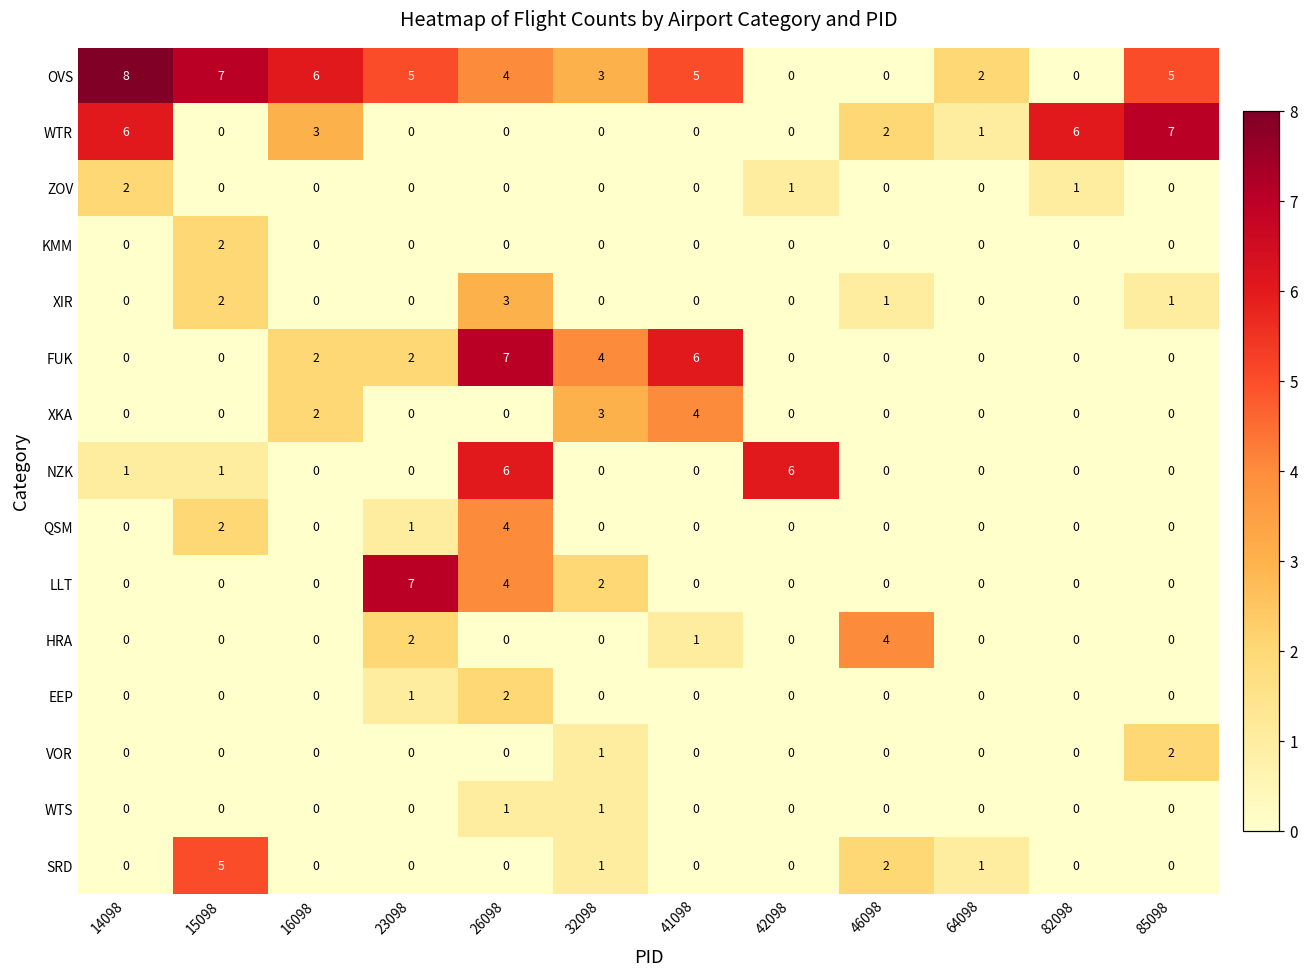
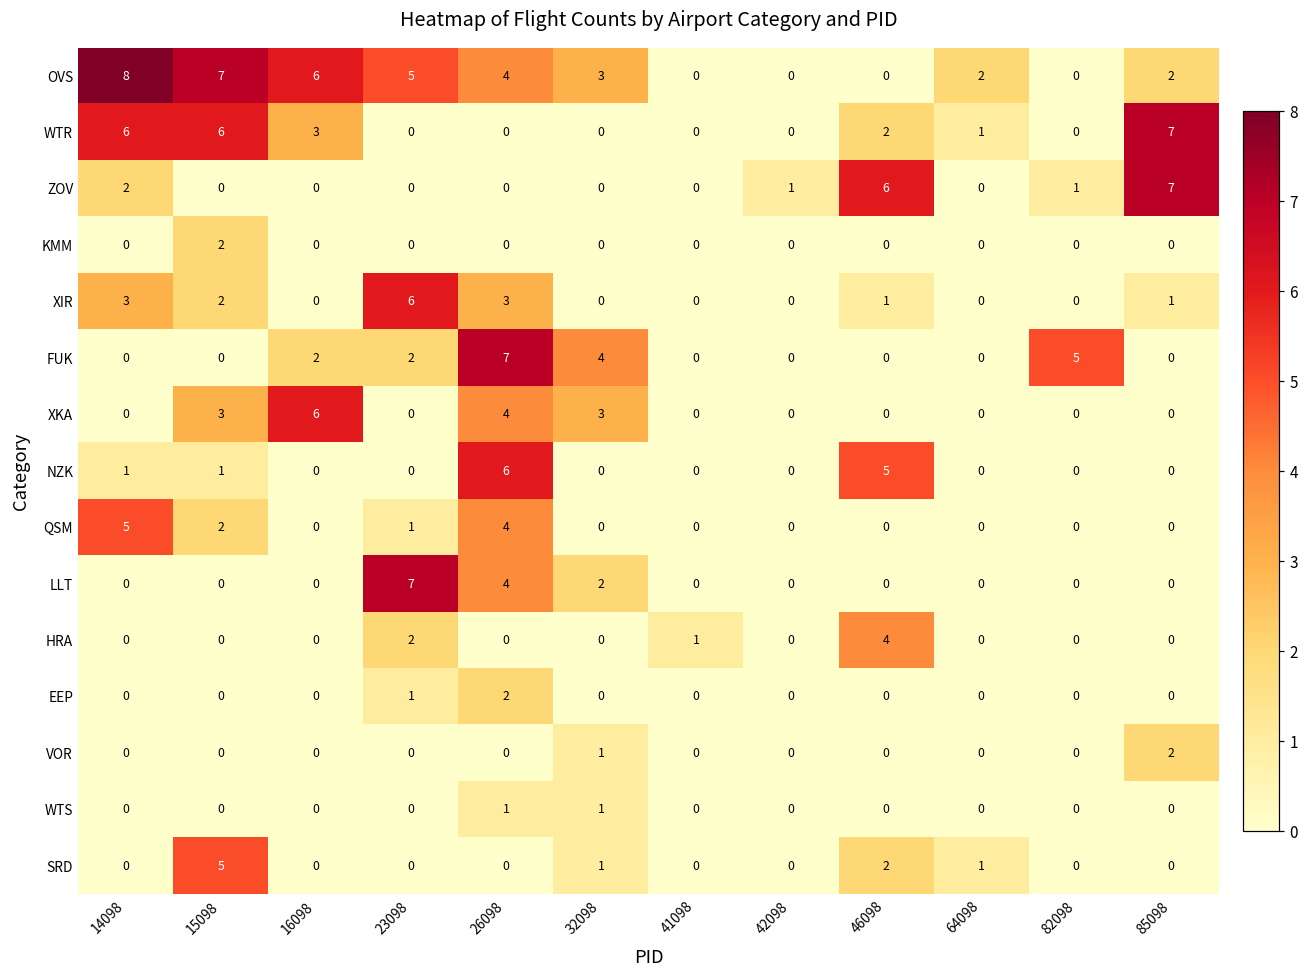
OVS, 41098: 5 -> 0
OVS, 85098: 5 -> 2
WTR, 15098: 0 -> 6
WTR, 82098: 6 -> 0
ZOV, 46098: 0 -> 6
ZOV, 85098: 0 -> 7
XIR, 14098: 0 -> 3
XIR, 23098: 0 -> 6
FUK, 41098: 6 -> 0
FUK, 82098: 0 -> 5
XKA, 15098: 0 -> 3
XKA, 16098: 2 -> 6
XKA, 26098: 0 -> 4
XKA, 41098: 4 -> 0
NZK, 42098: 6 -> 0
NZK, 46098: 0 -> 5
QSM, 14098: 0 -> 5
